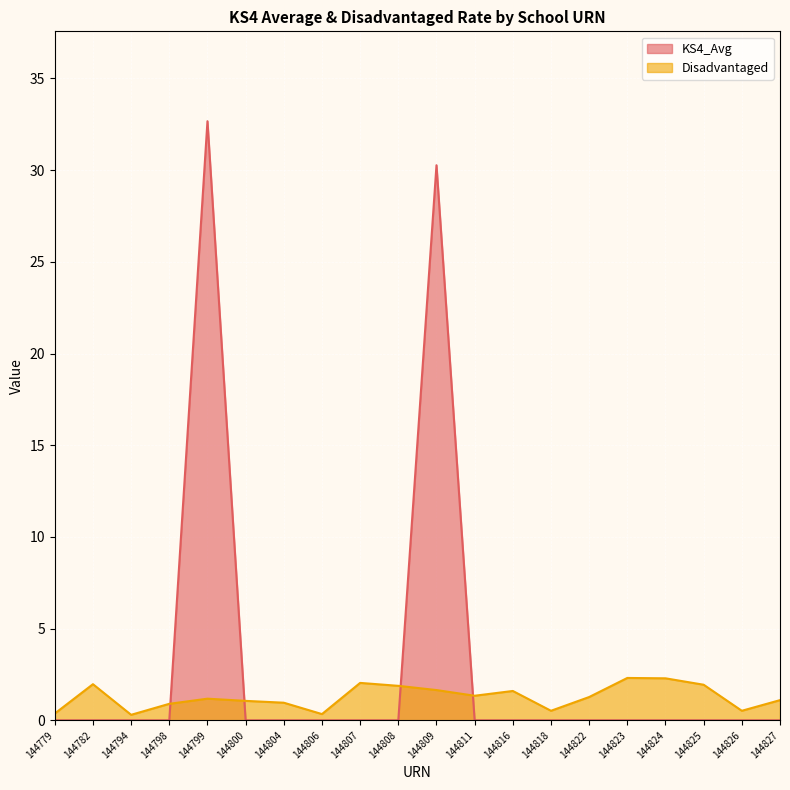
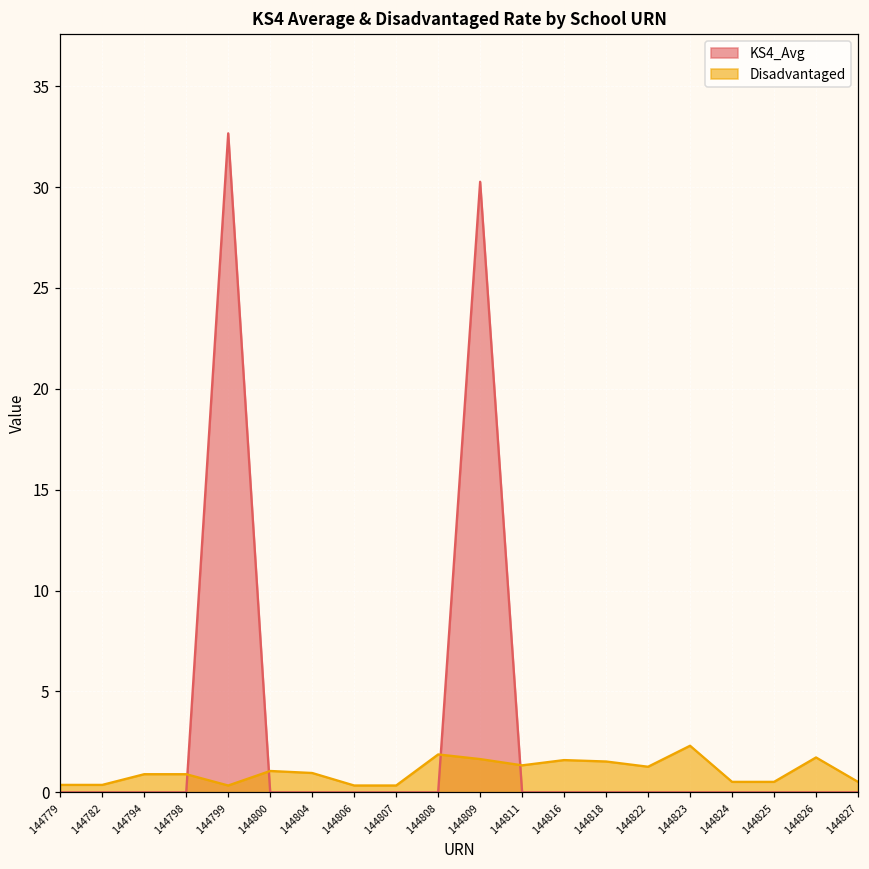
Disadvantaged, 144782: 2.0 -> 0.4
Disadvantaged, 144794: 0.3 -> 0.9
Disadvantaged, 144799: 1.2 -> 0.3
Disadvantaged, 144807: 2.0 -> 0.3
Disadvantaged, 144818: 0.5 -> 1.5
Disadvantaged, 144824: 2.3 -> 0.5
Disadvantaged, 144825: 1.9 -> 0.5
Disadvantaged, 144826: 0.5 -> 1.7
Disadvantaged, 144827: 1.1 -> 0.5
